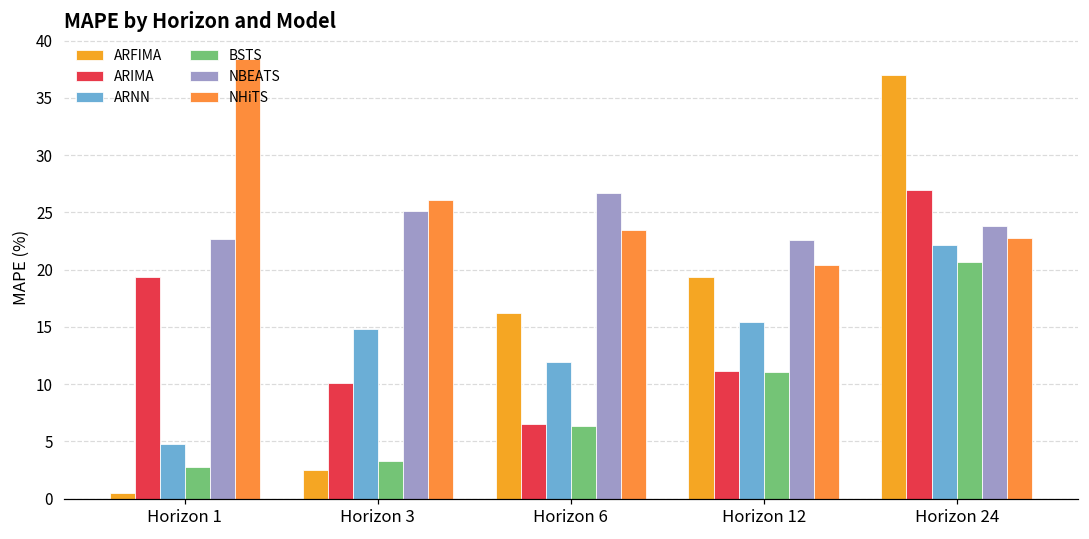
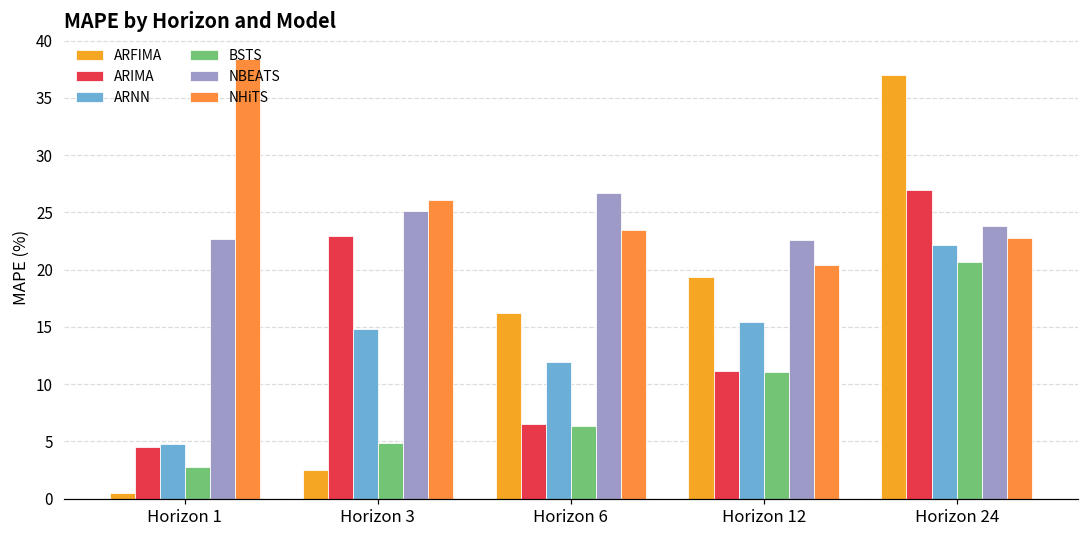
ARIMA, Horizon 1: 19.3 -> 4.5
ARIMA, Horizon 3: 10.1 -> 22.9
BSTS, Horizon 3: 3.3 -> 4.8
